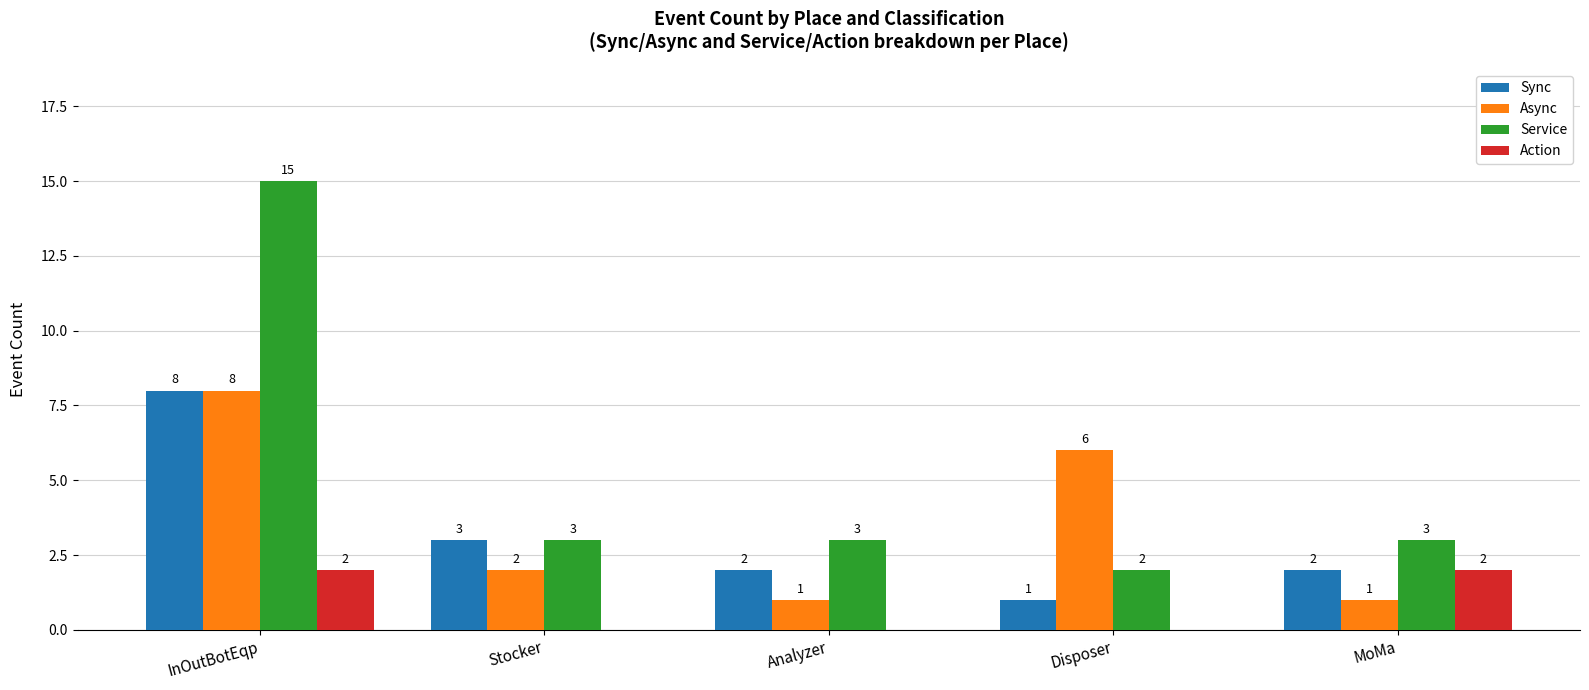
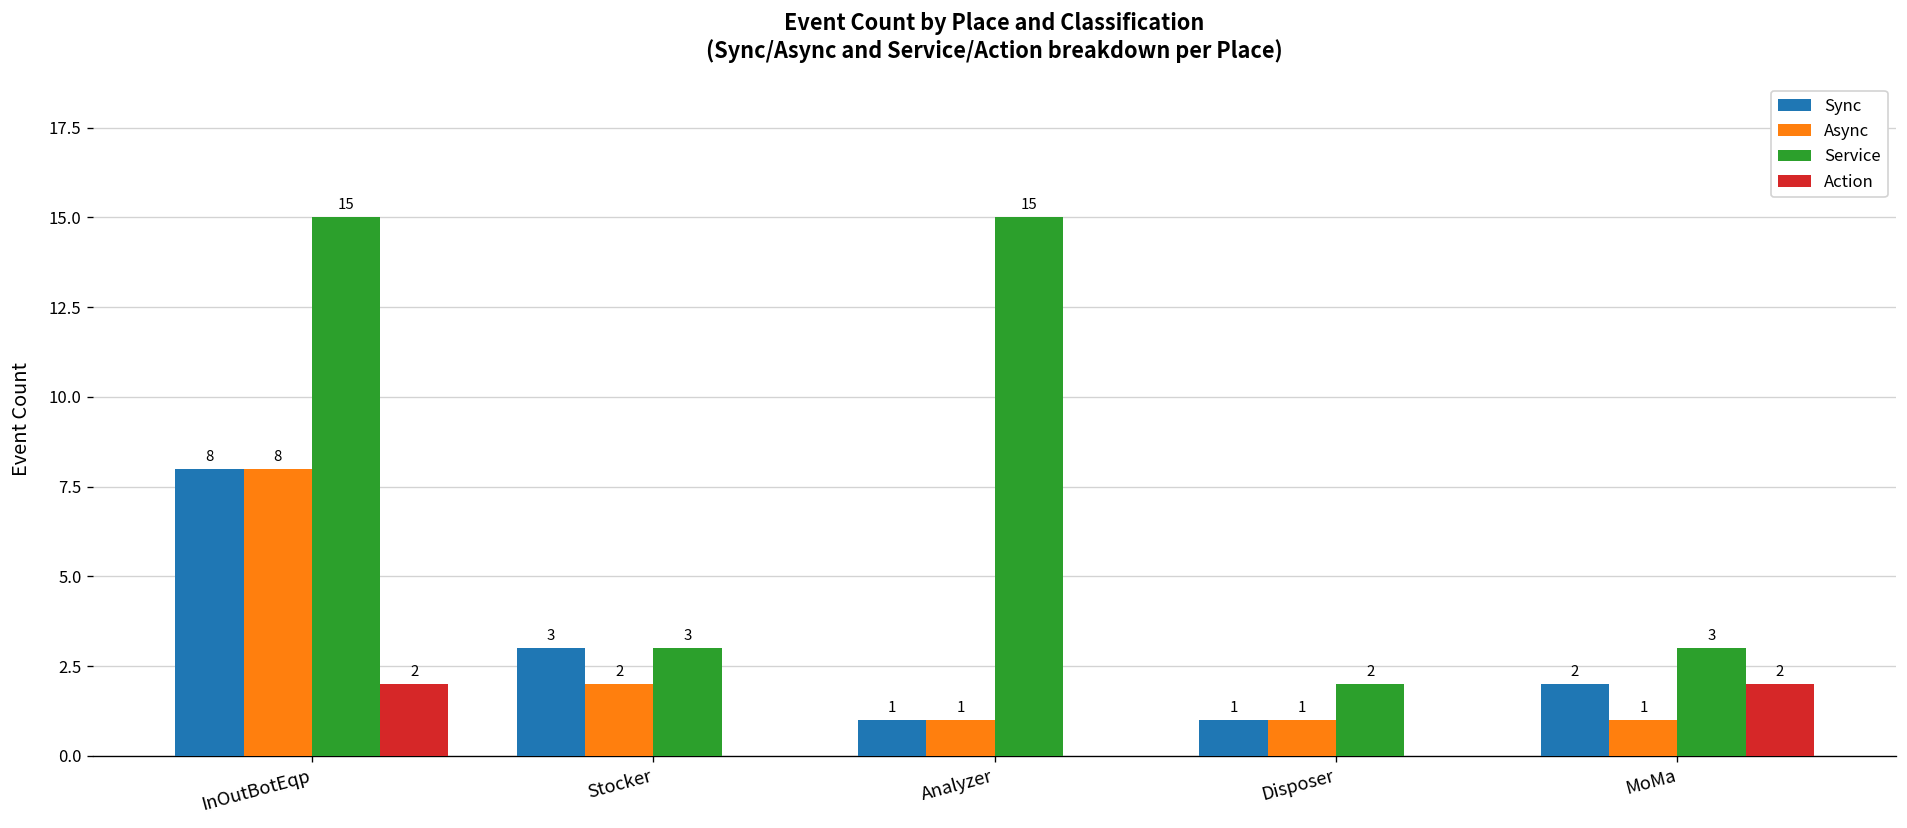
Sync, Analyzer: 2 -> 1
Service, Analyzer: 3 -> 15
Async, Disposer: 6 -> 1
